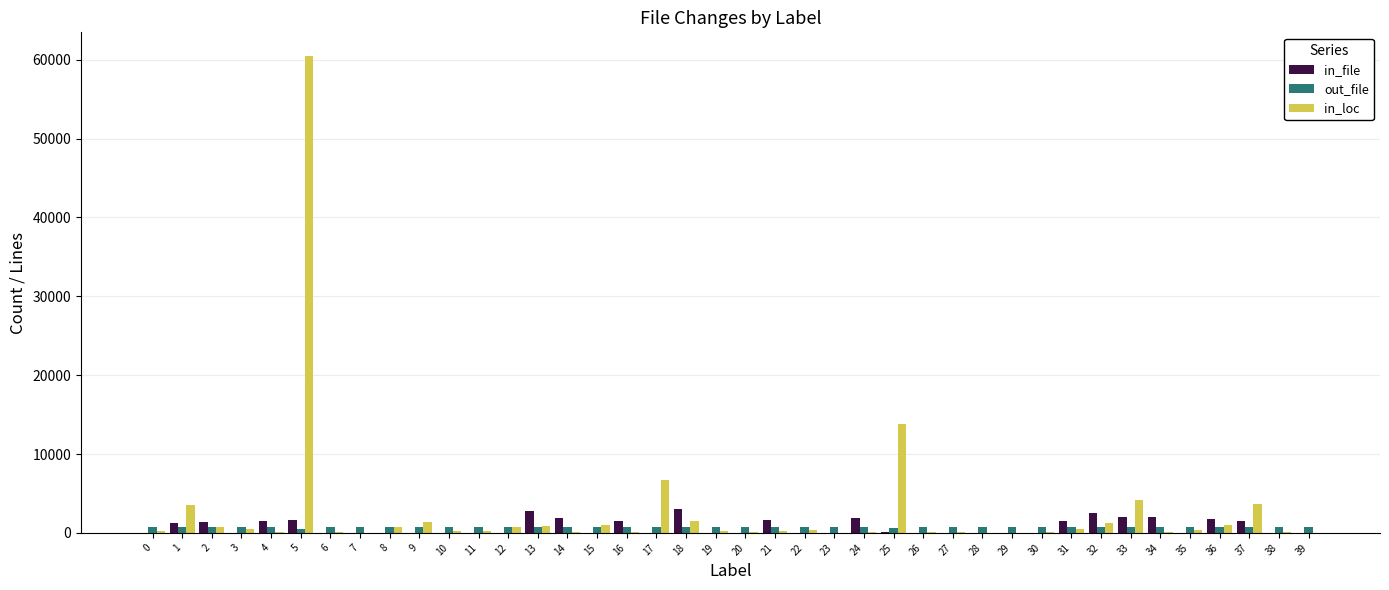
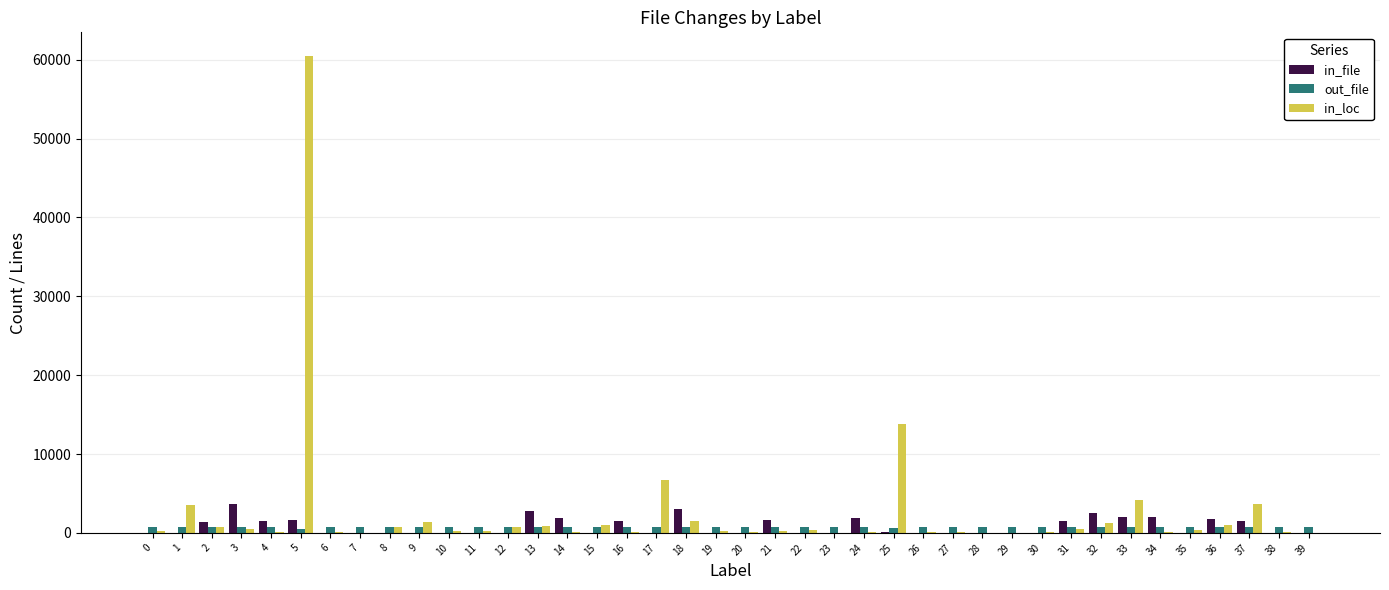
in_file, 1: 1000 -> 0
in_file, 3: 0 -> 4000
